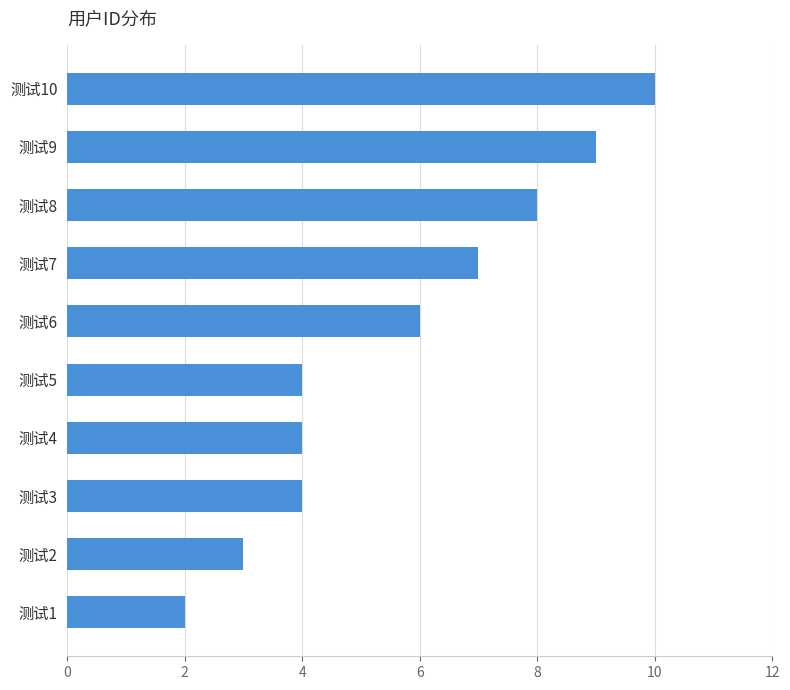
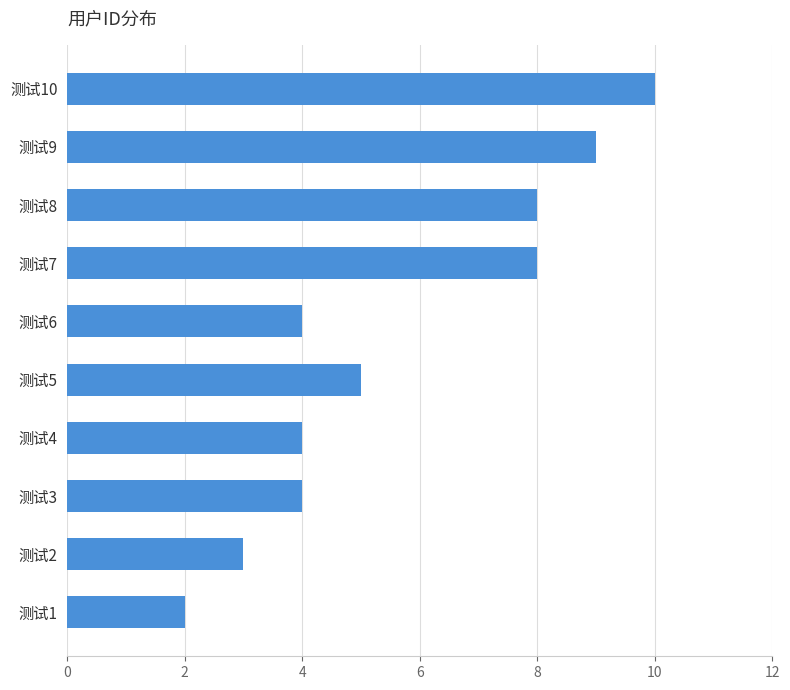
测试7: 7 -> 8
测试6: 6 -> 4
测试5: 4 -> 5
